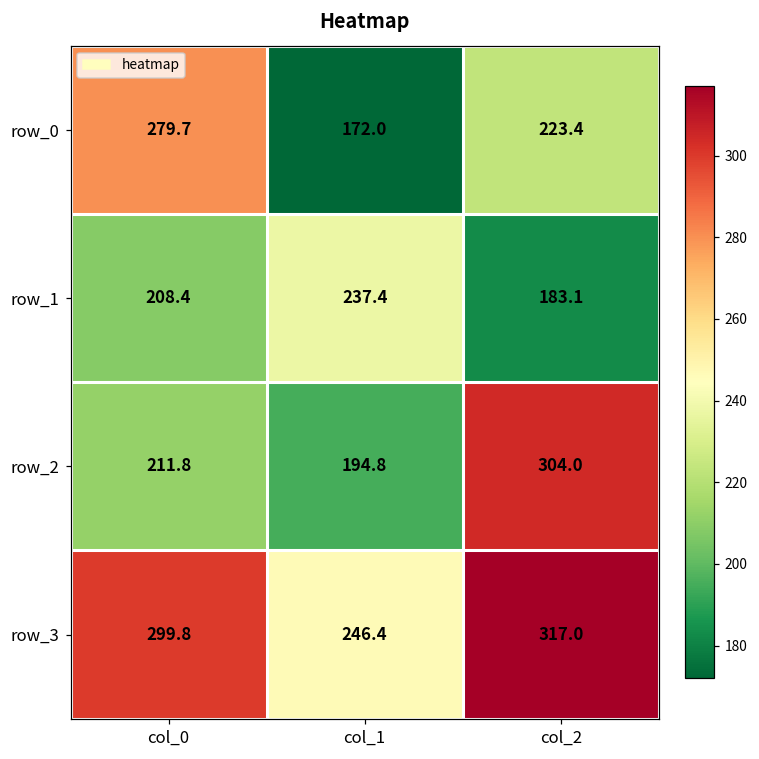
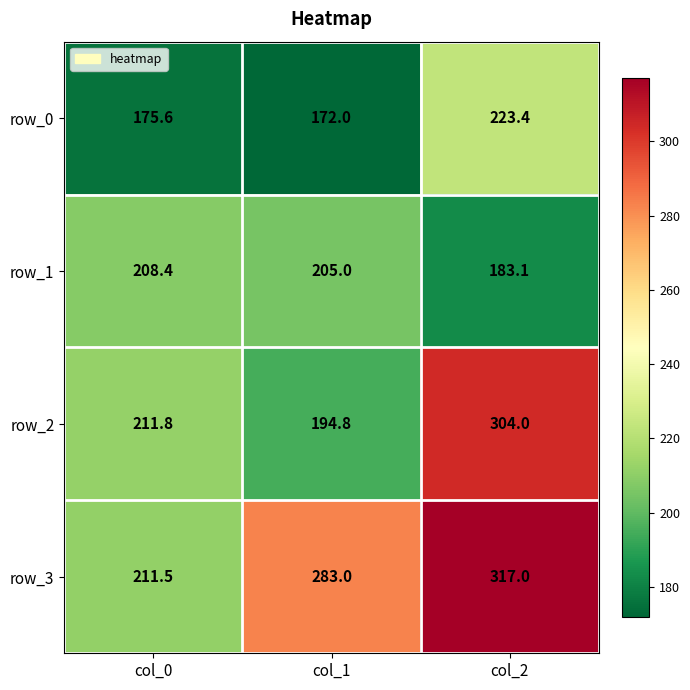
row_0, col_0: 279.7 -> 175.6
row_1, col_1: 237.4 -> 205.0
row_3, col_0: 299.8 -> 211.5
row_3, col_1: 246.4 -> 283.0
